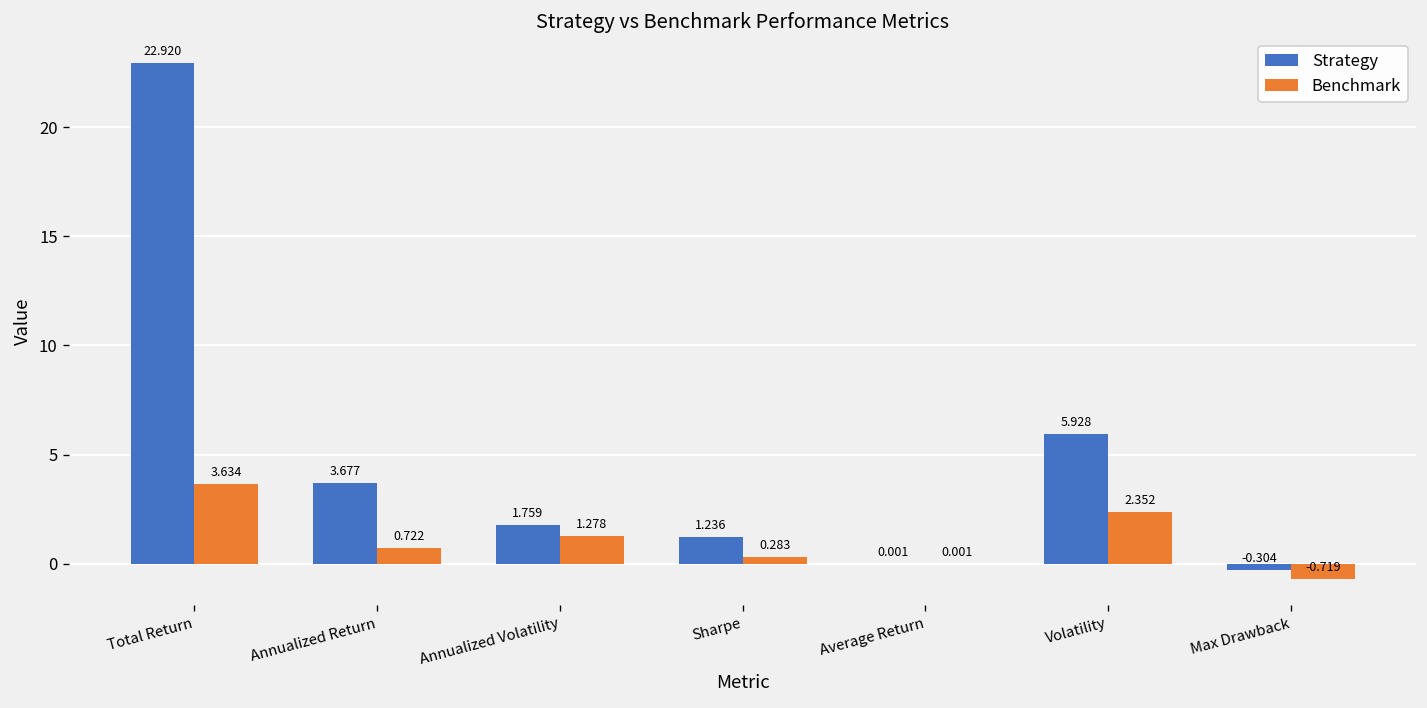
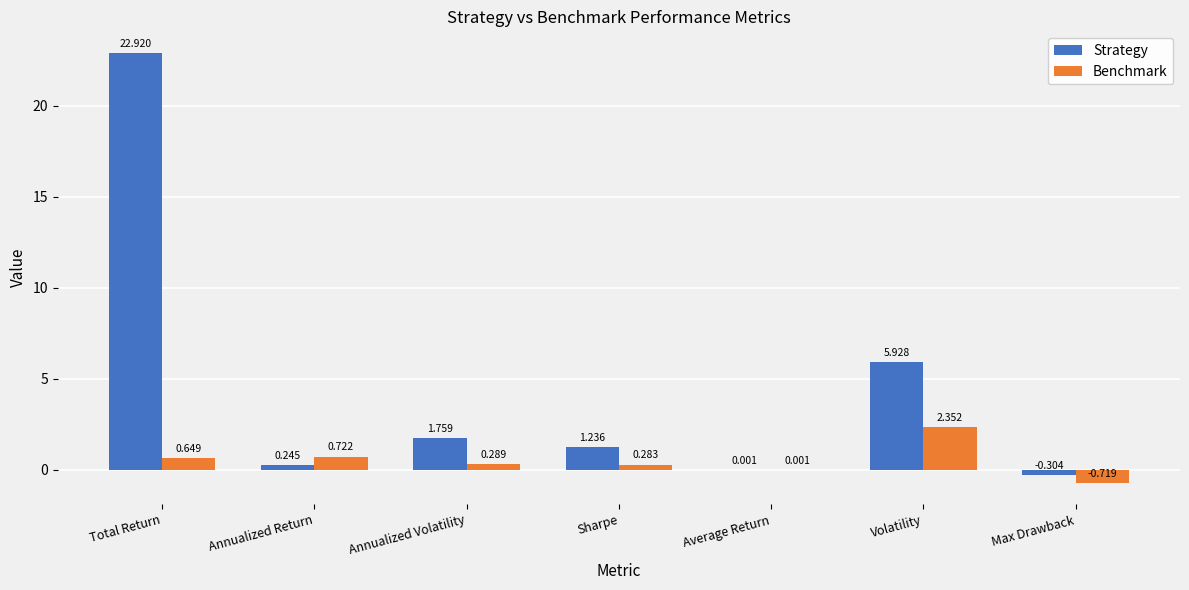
Benchmark, Total Return: 3.634 -> 0.649
Strategy, Annualized Return: 3.677 -> 0.245
Benchmark, Annualized Volatility: 1.278 -> 0.289
